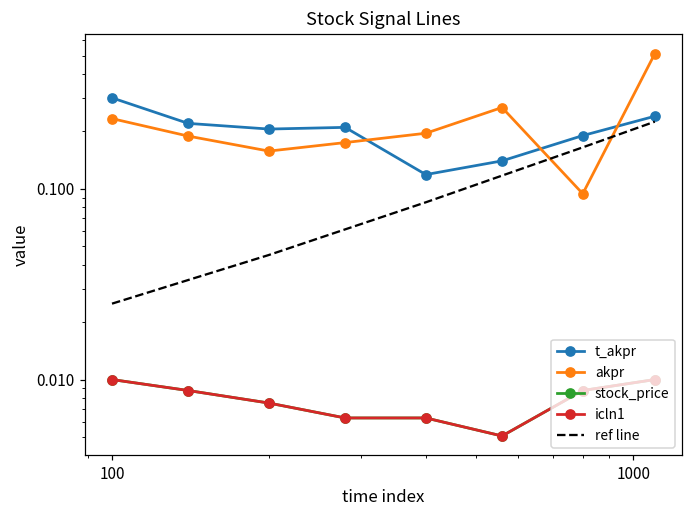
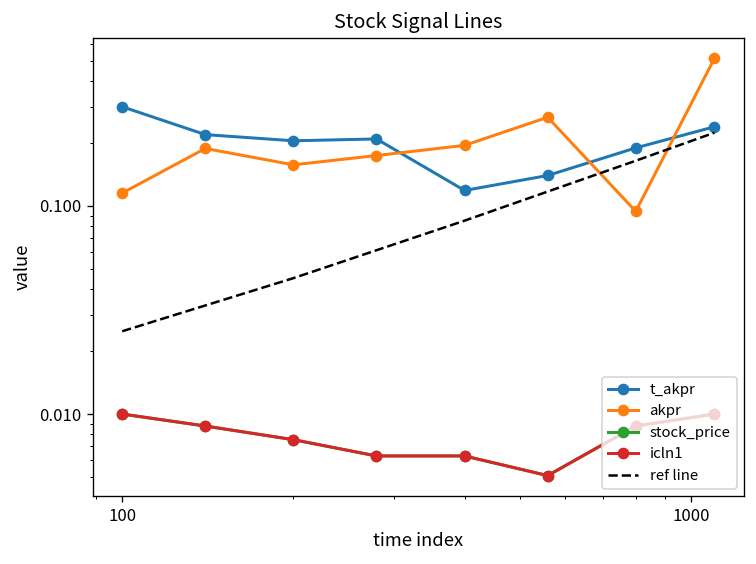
akpr, 100: 0.23 -> 0.12
